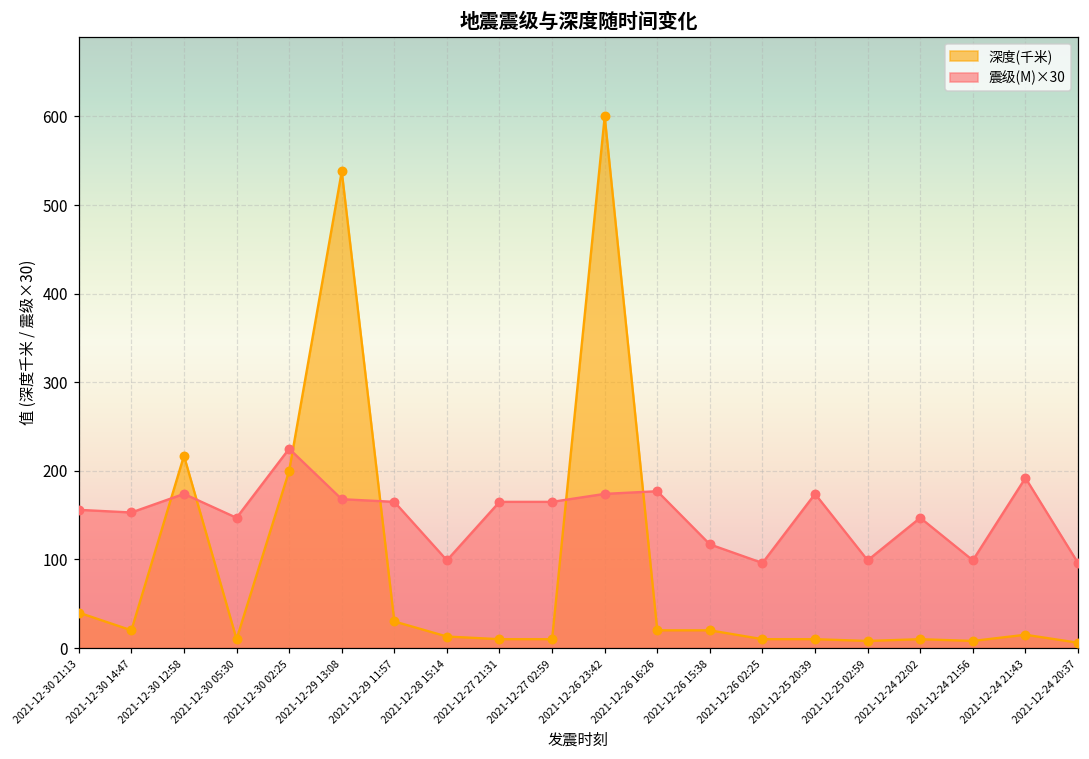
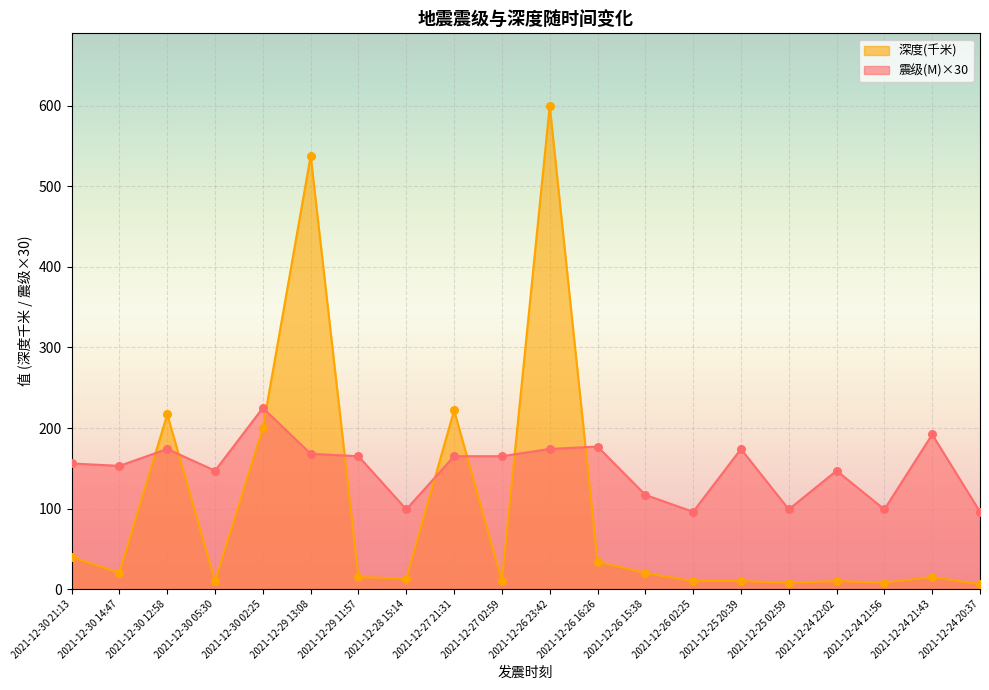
深度(千米), 2021-12-29 11:57: 30 -> 20
深度(千米), 2021-12-27 21:31: 10 -> 220
深度(千米), 2021-12-26 16:26: 20 -> 30
